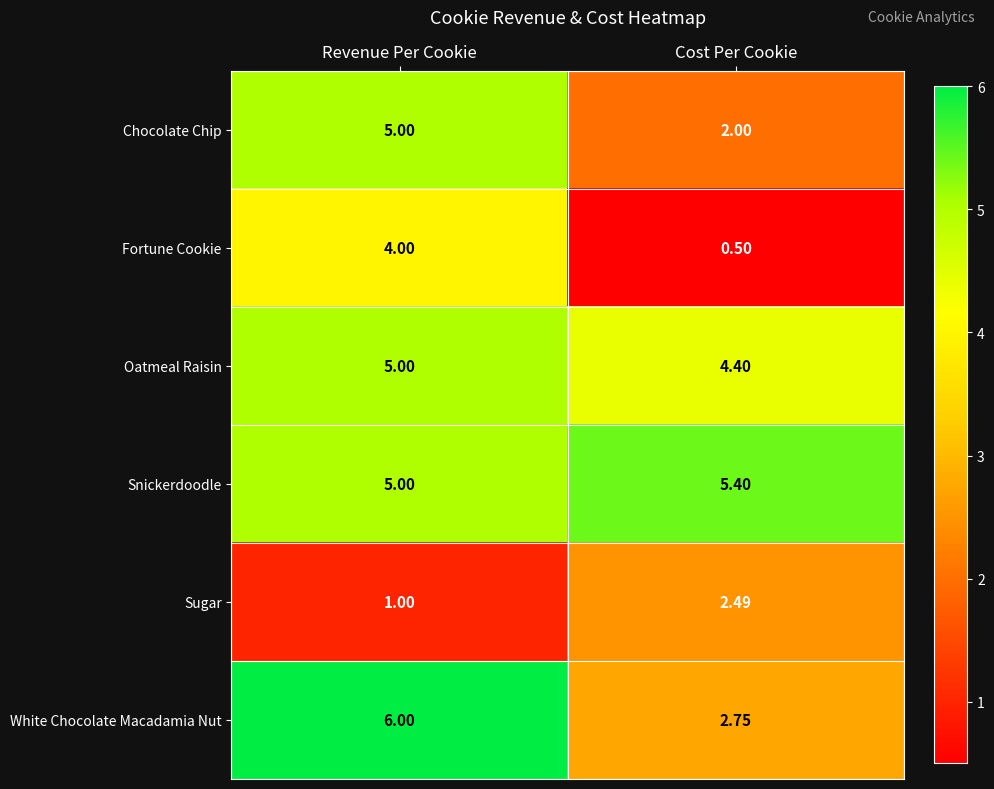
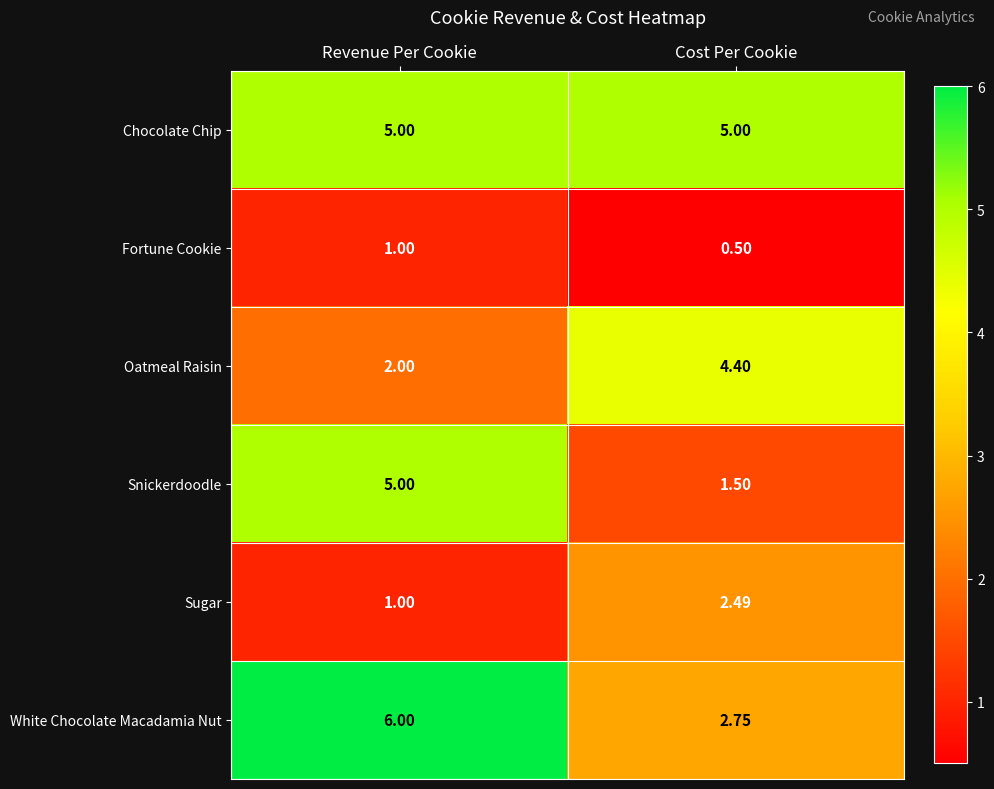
Chocolate Chip, Cost Per Cookie: 2.00 -> 5.00
Fortune Cookie, Revenue Per Cookie: 4.00 -> 1.00
Oatmeal Raisin, Revenue Per Cookie: 5.00 -> 2.00
Snickerdoodle, Cost Per Cookie: 5.40 -> 1.50
